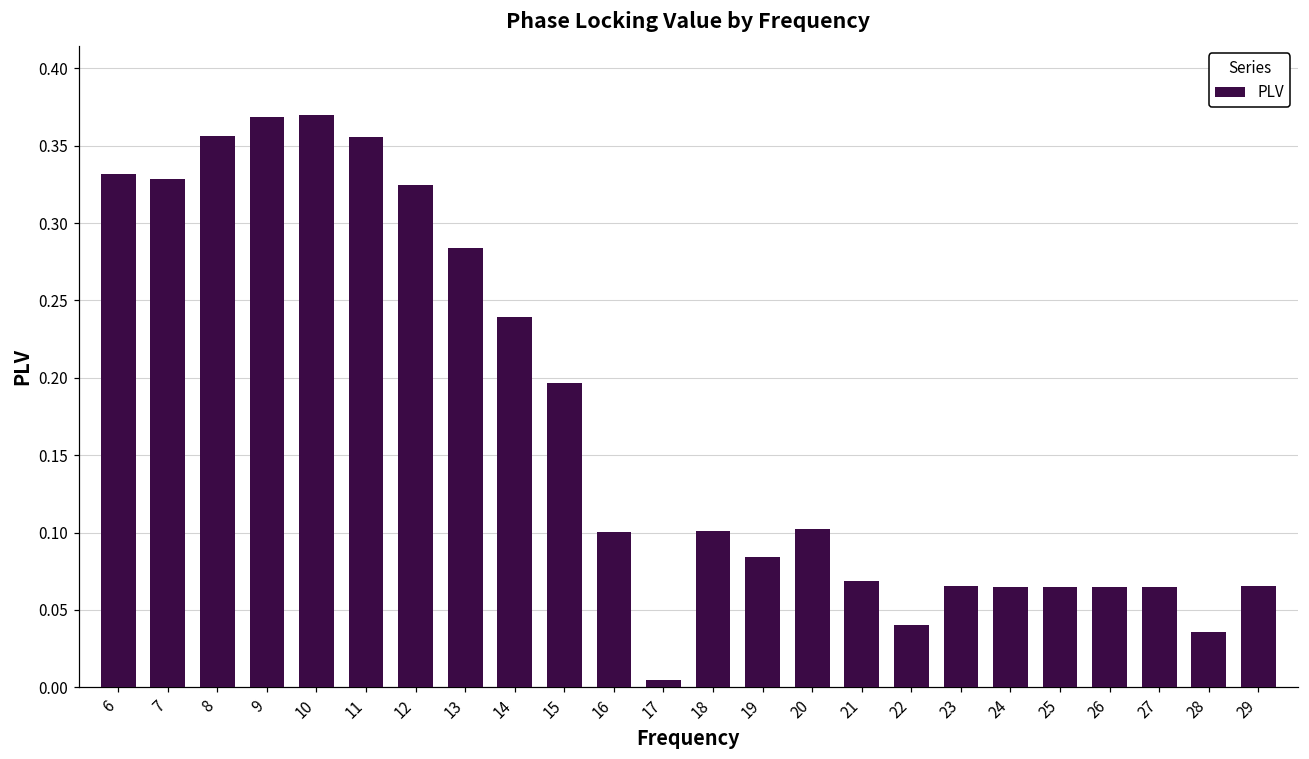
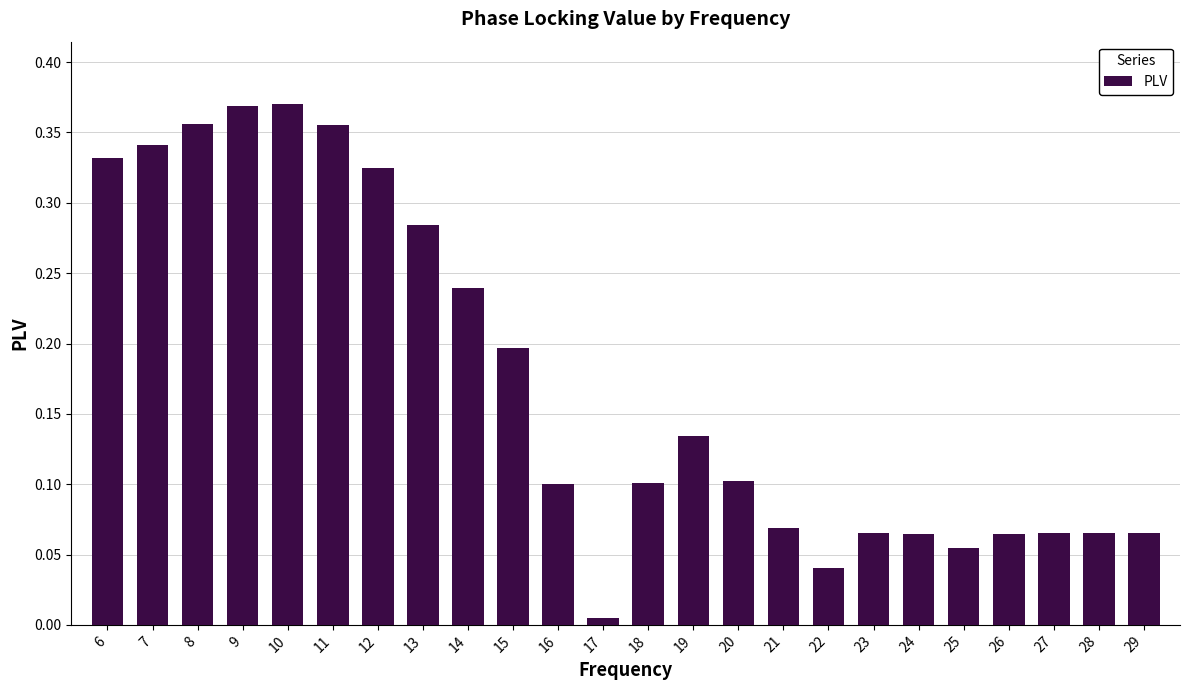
7: 0.329 -> 0.341
19: 0.084 -> 0.134
25: 0.065 -> 0.055
28: 0.036 -> 0.065
